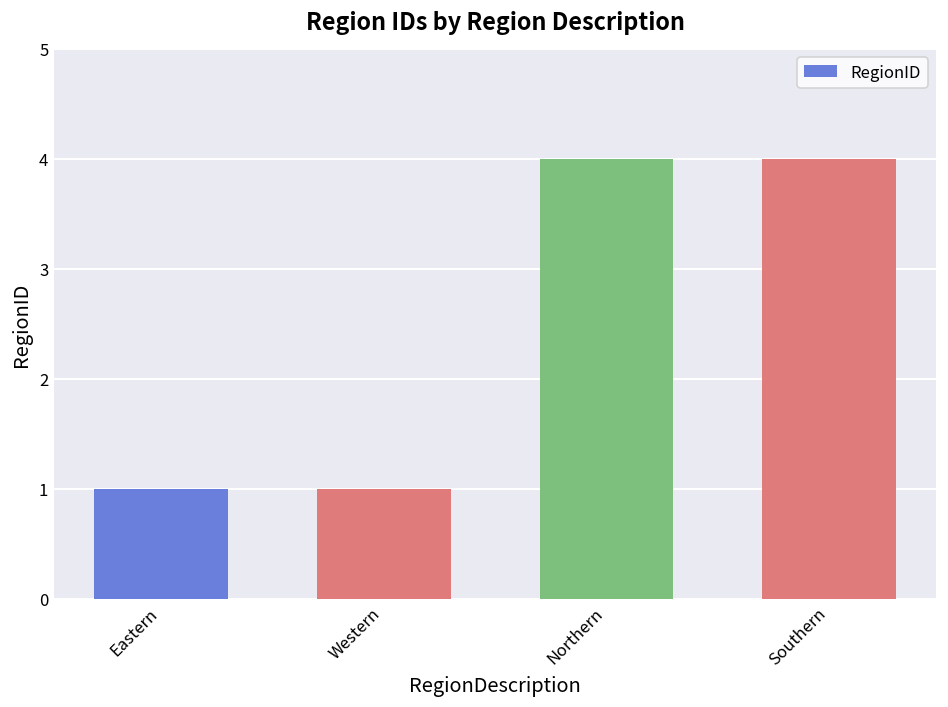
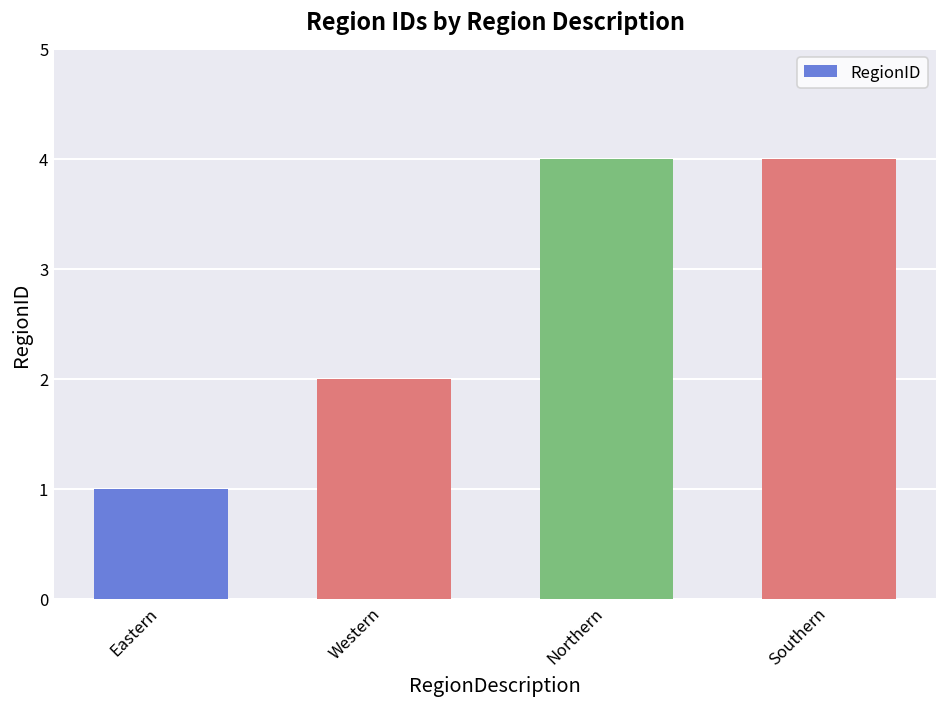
Western: 1 -> 2
